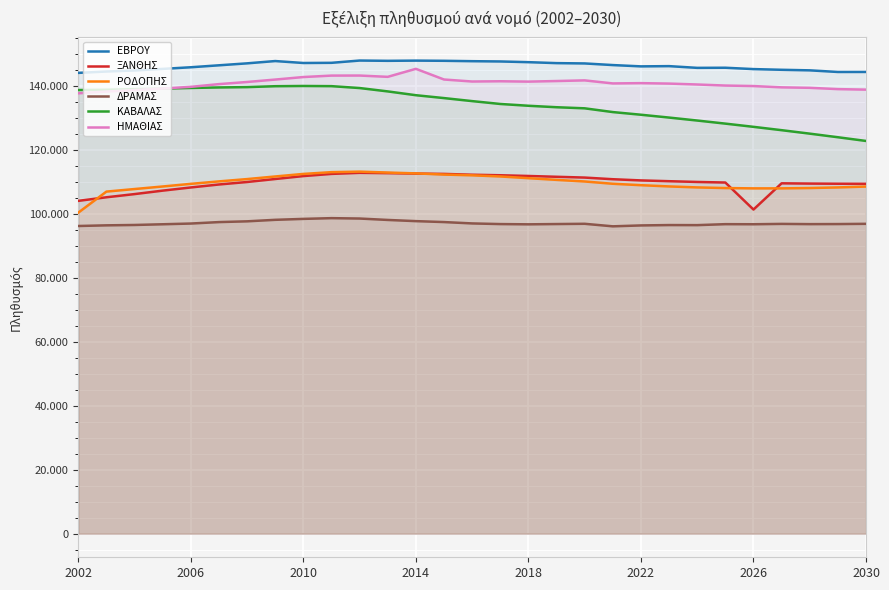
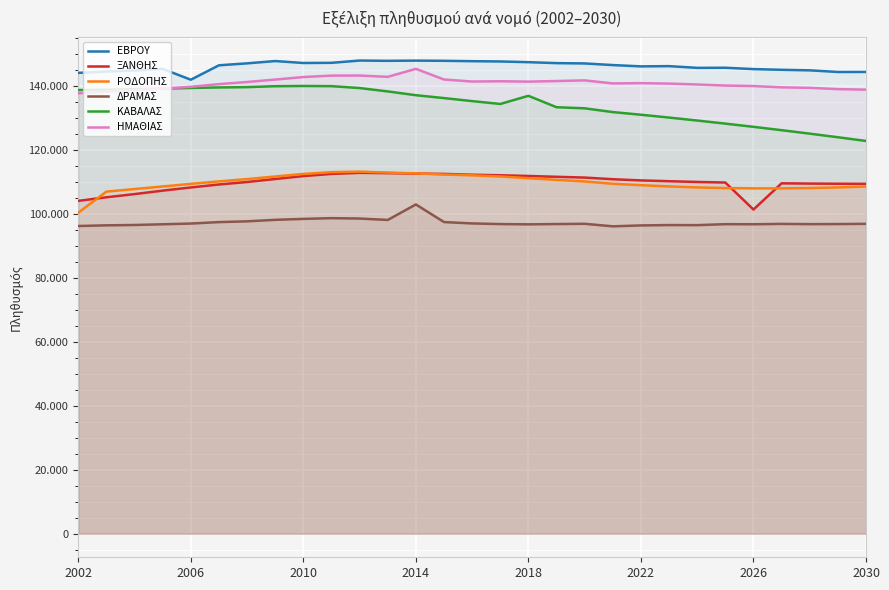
ΕΒΡΟΥ, 2006: 146 -> 142
ΔΡΑΜΑΣ, 2014: 98 -> 103
ΚΑΒΑΛΑΣ, 2018: 134 -> 137
